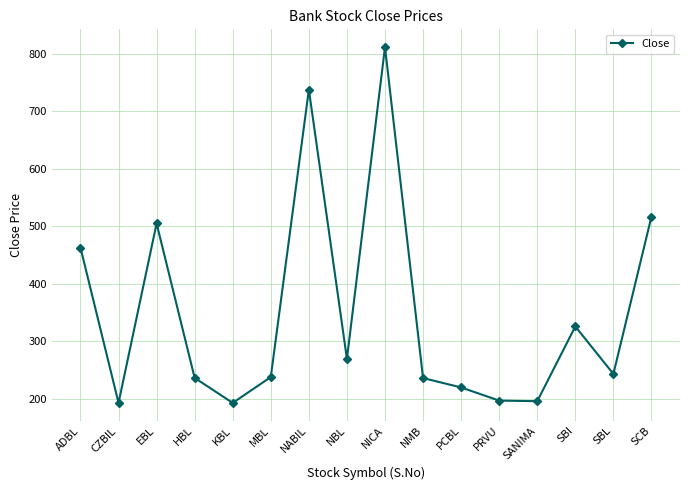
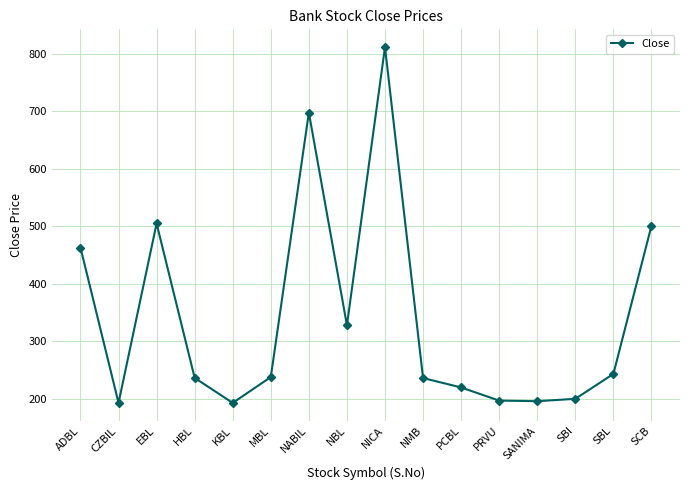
NABIL: 740 -> 700
NBL: 270 -> 330
SBI: 330 -> 200
SCB: 520 -> 500
